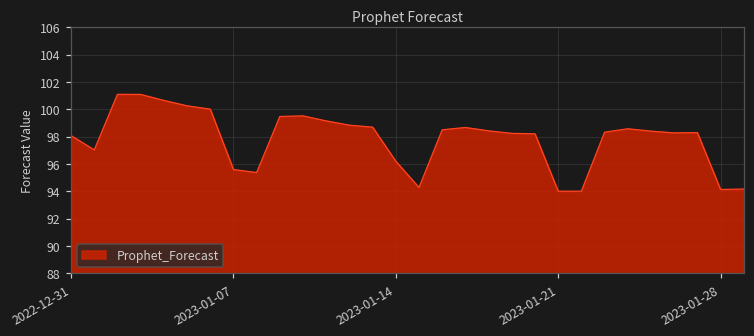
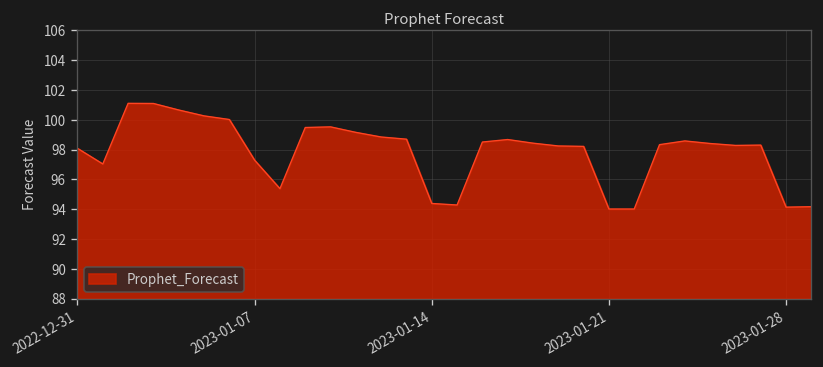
2023-01-07: 95.6 -> 97.3
2023-01-14: 96.2 -> 94.4
